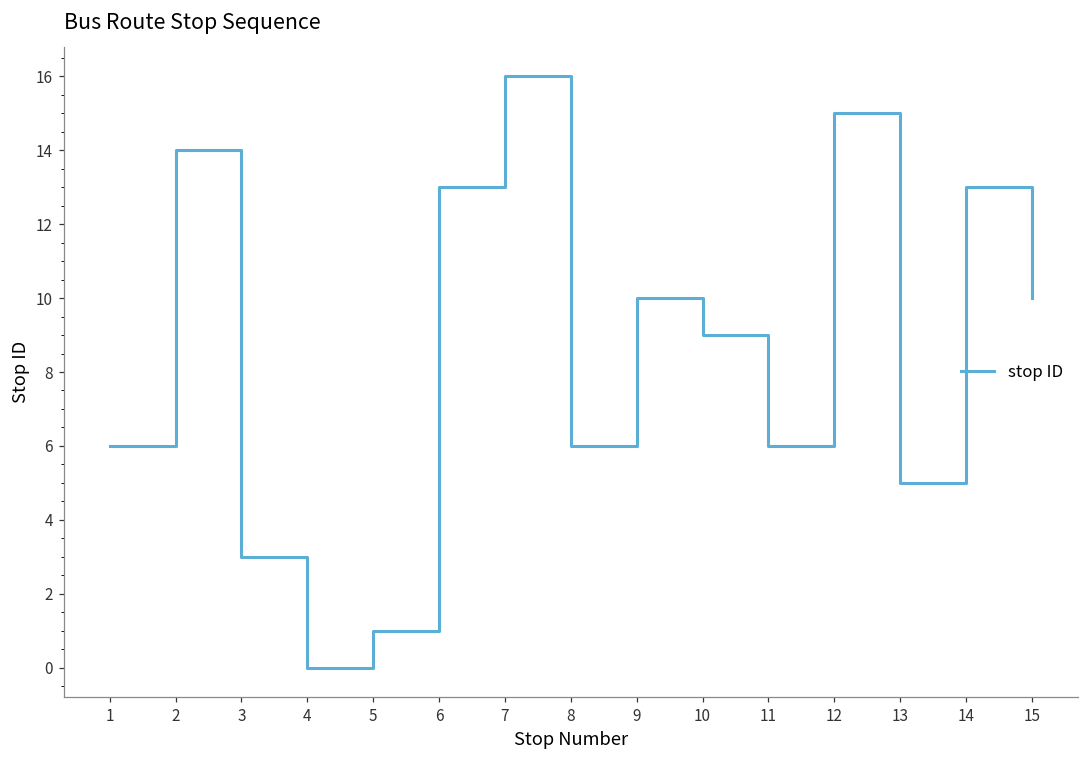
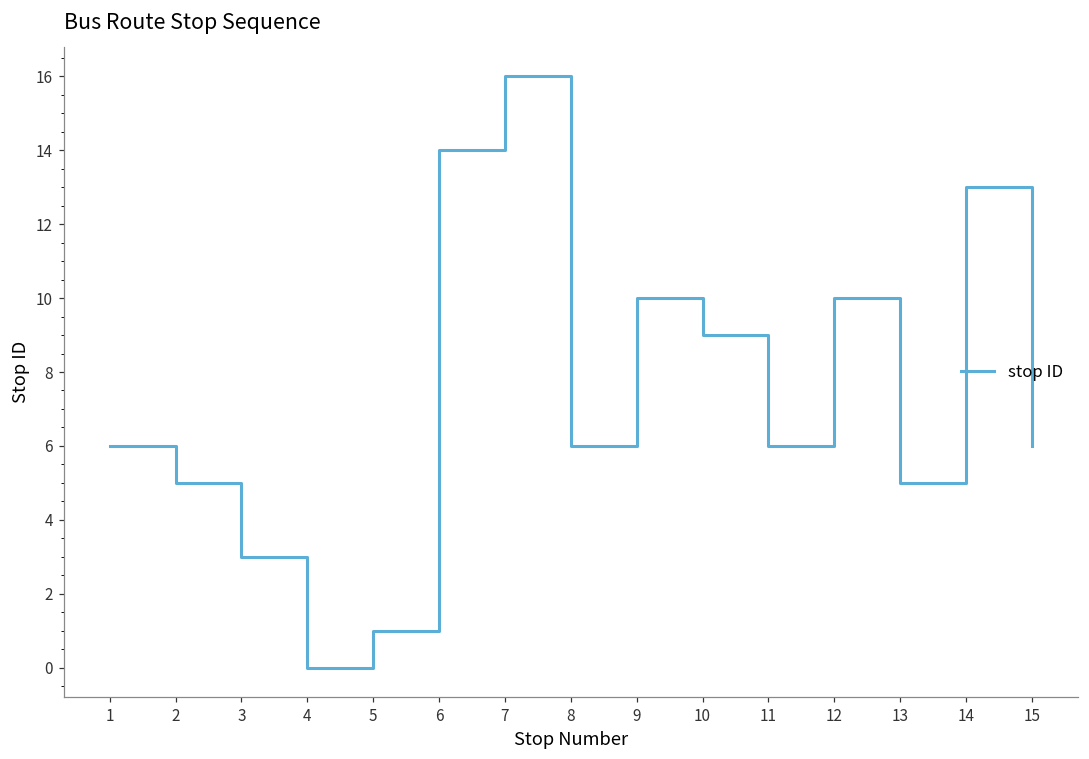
2: 14 -> 5
6: 13 -> 14
12: 15 -> 10
15: 10 -> 6
